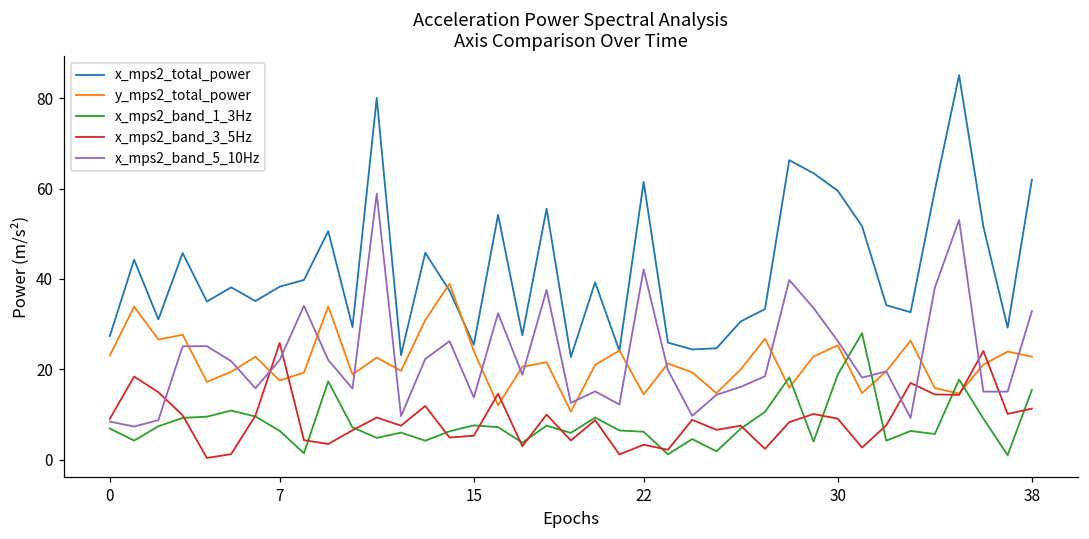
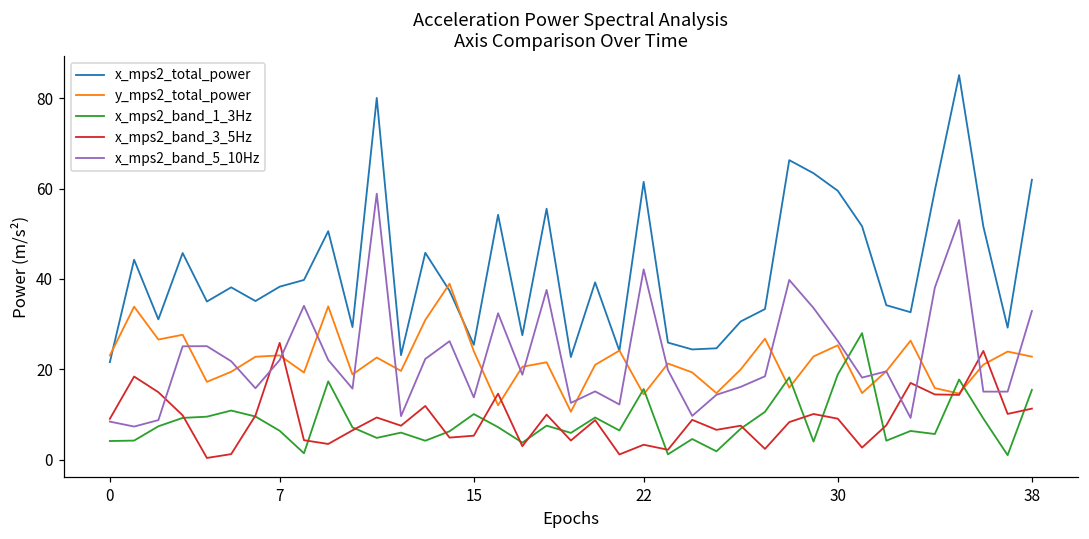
x_mps2_total_power, 0: 27 -> 22
x_mps2_band_1_3Hz, 0: 7 -> 4
y_mps2_total_power, 7: 18 -> 23
x_mps2_band_1_3Hz, 15: 8 -> 10
x_mps2_band_1_3Hz, 22: 6 -> 16
